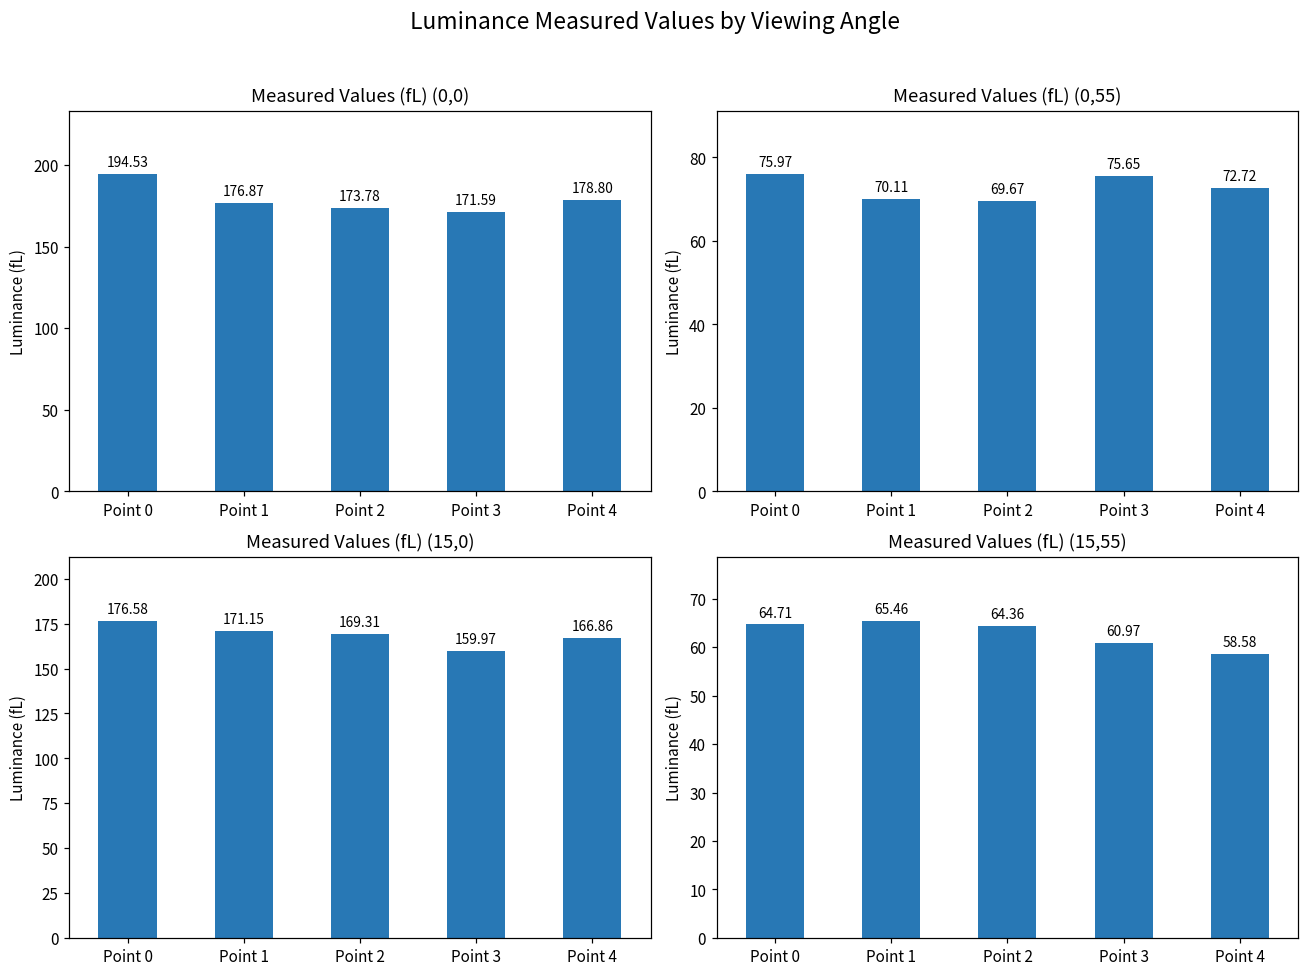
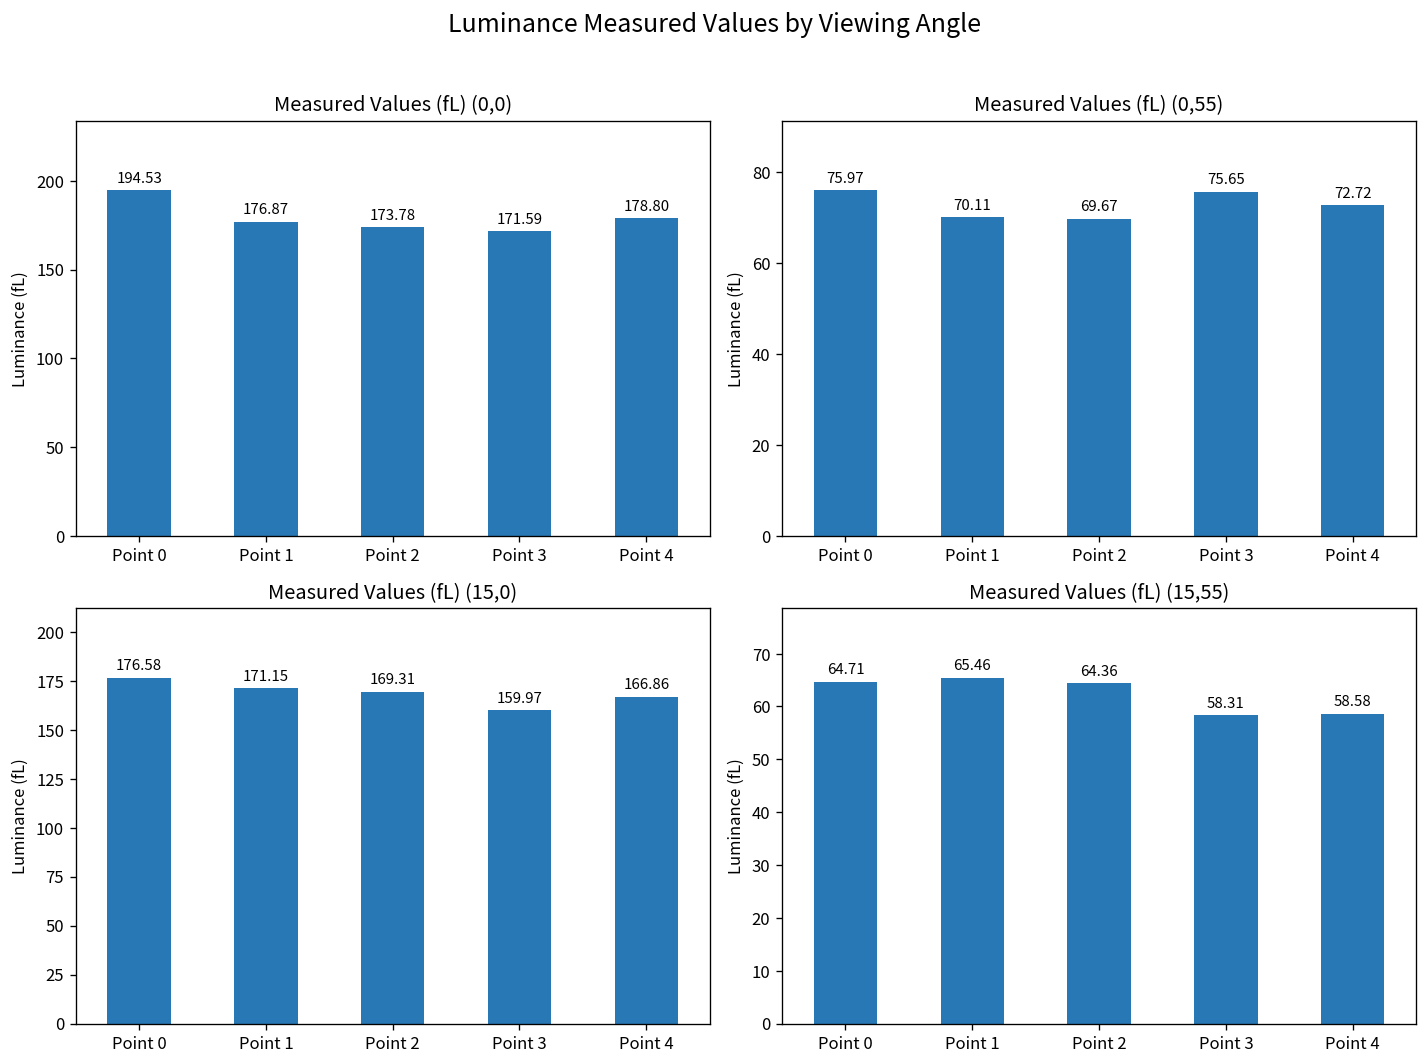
Measured Values (fL) (15,55), Point 3: 60.97 -> 58.31
